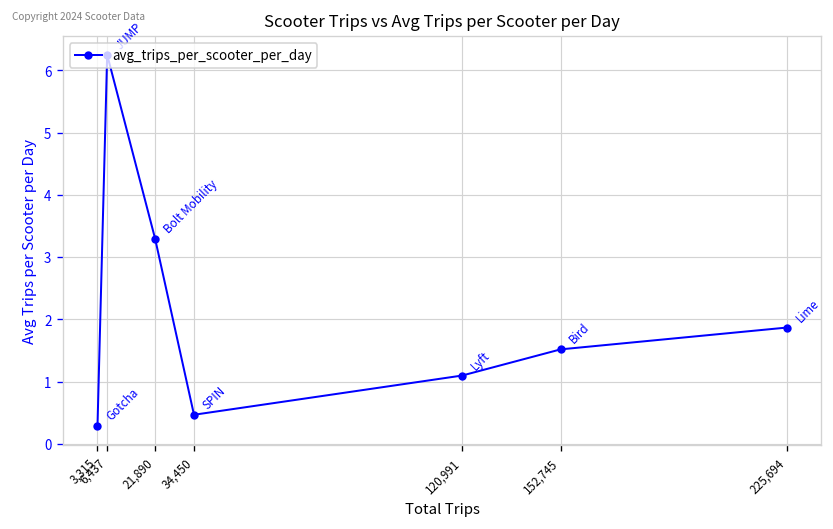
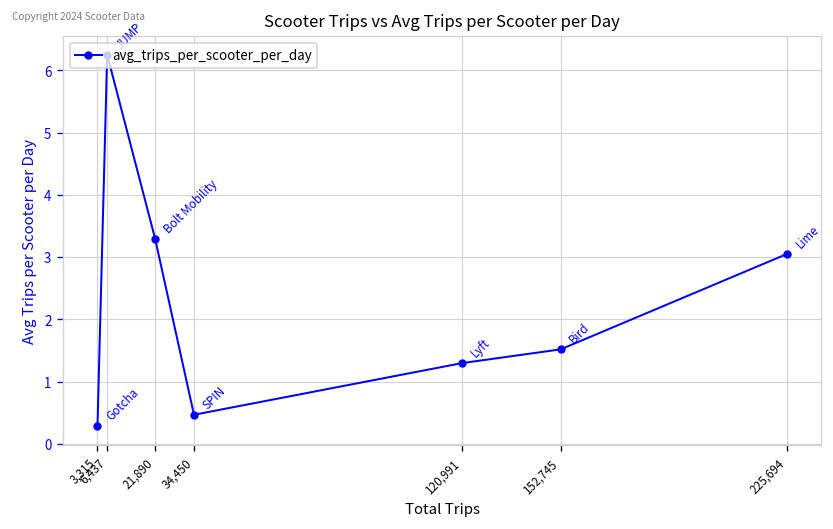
120,991: 1.1 -> 1.3
225,694: 1.9 -> 3.1
